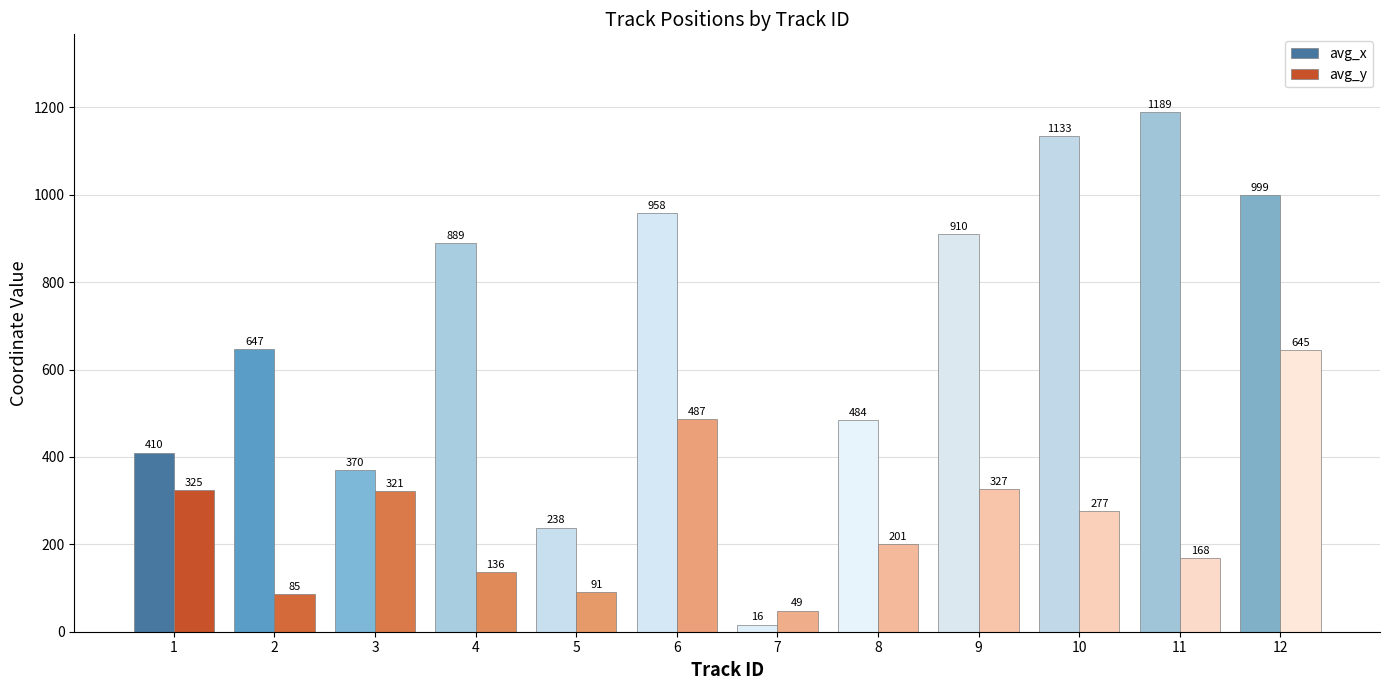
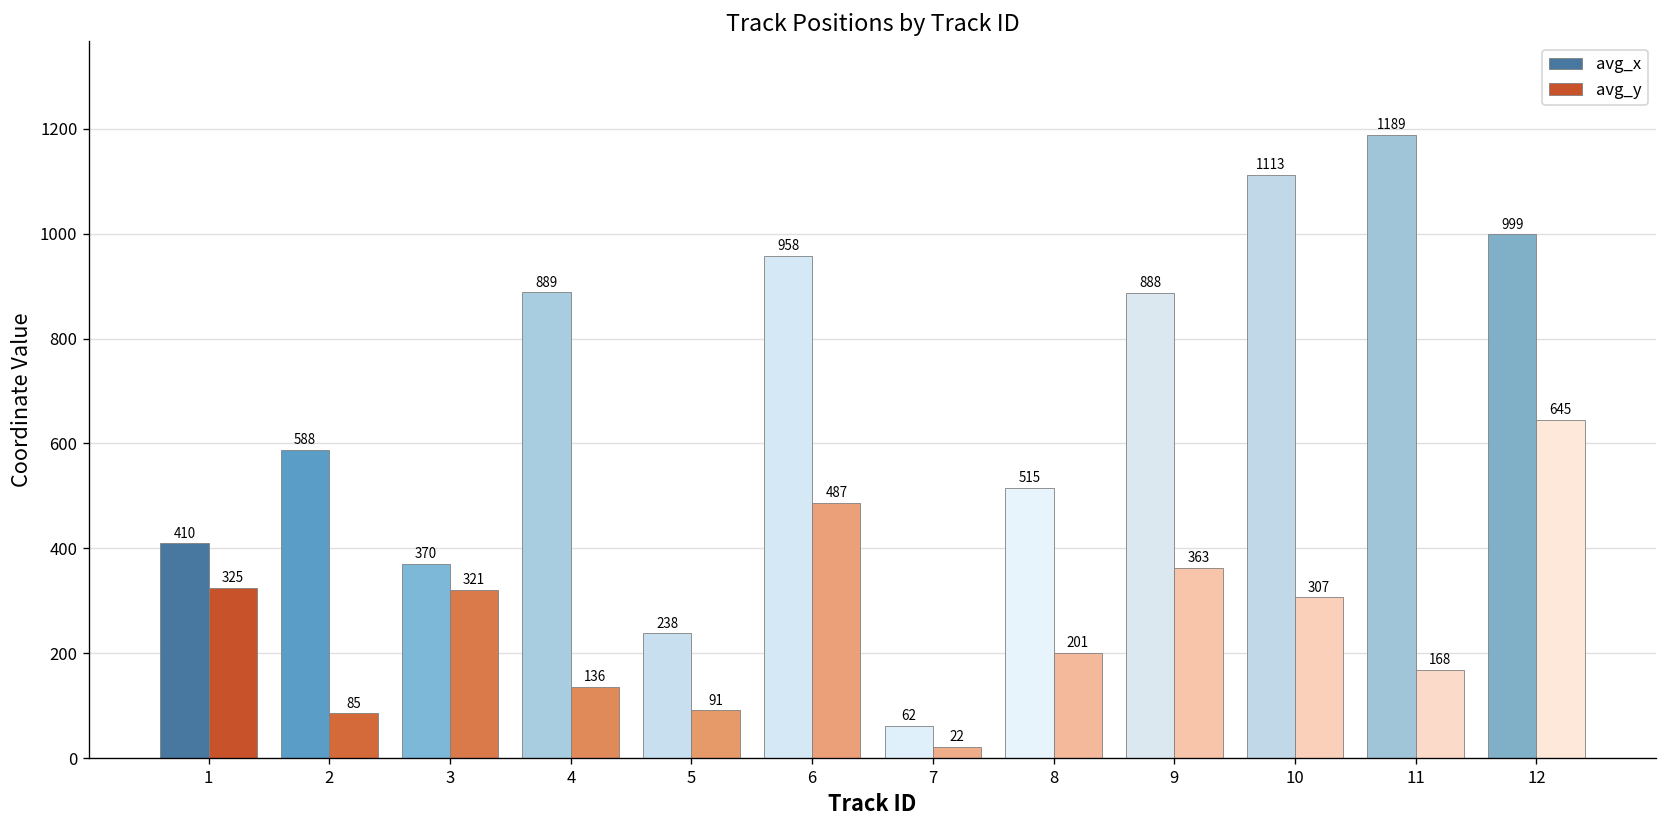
avg_x, 2: 647 -> 588
avg_x, 7: 16 -> 62
avg_y, 7: 49 -> 22
avg_x, 8: 484 -> 515
avg_x, 9: 910 -> 888
avg_y, 9: 327 -> 363
avg_x, 10: 1133 -> 1113
avg_y, 10: 277 -> 307
